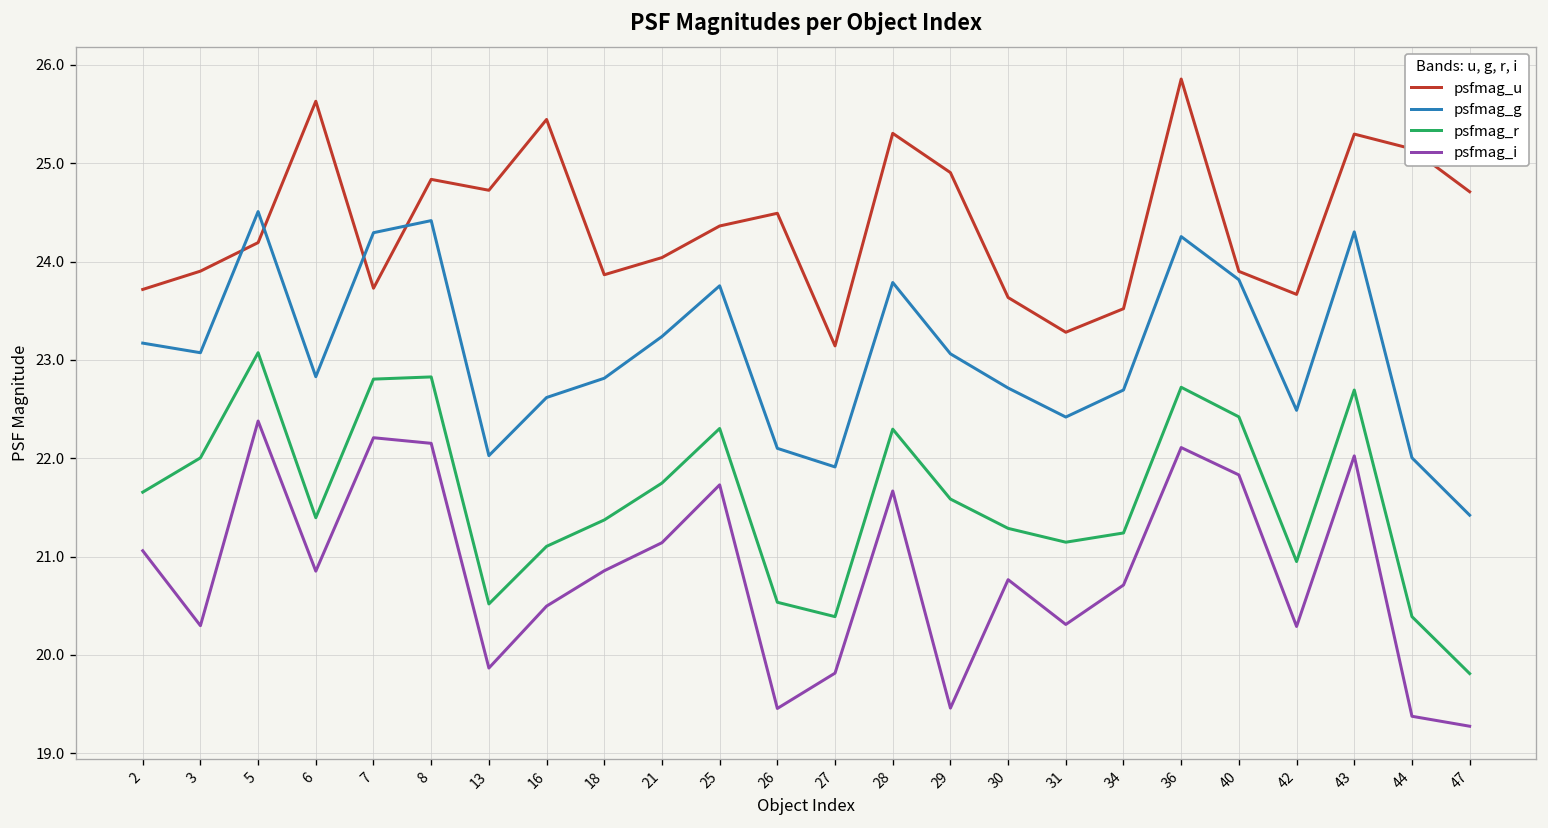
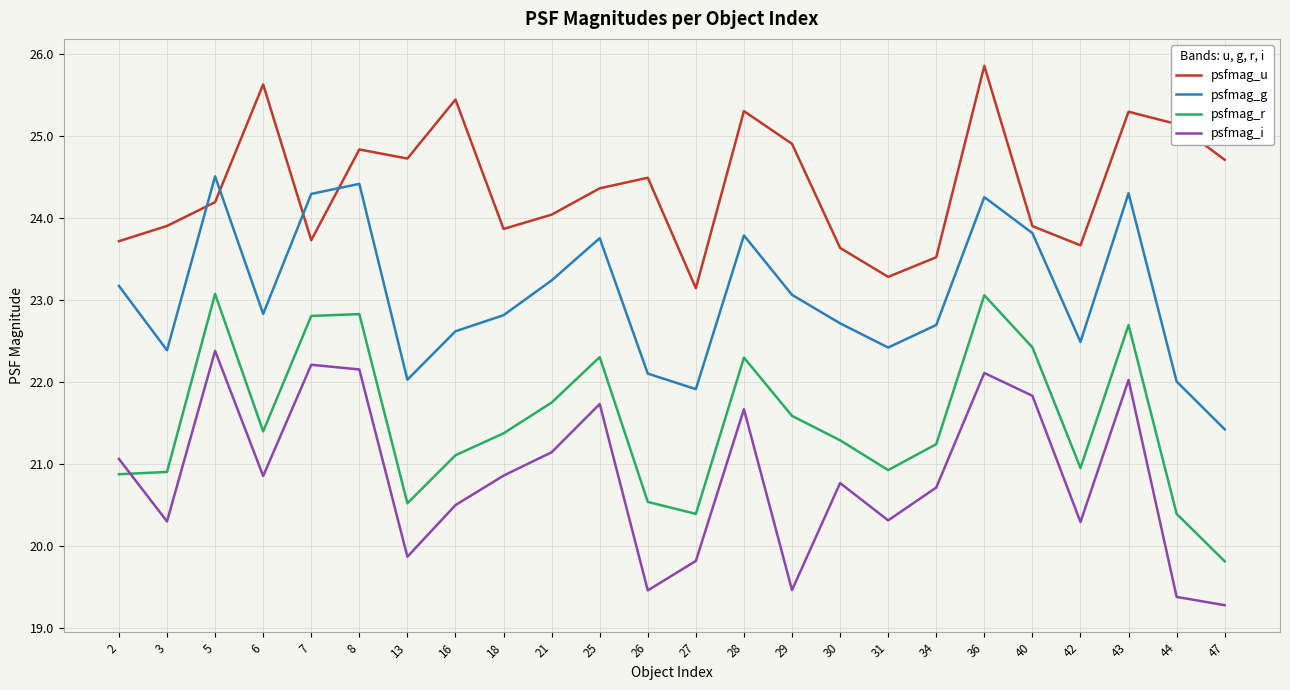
psfmag_r, 2: 21.7 -> 20.9
psfmag_g, 3: 23.1 -> 22.4
psfmag_r, 3: 22.0 -> 20.9
psfmag_r, 31: 21.1 -> 20.9
psfmag_r, 36: 22.7 -> 23.1
